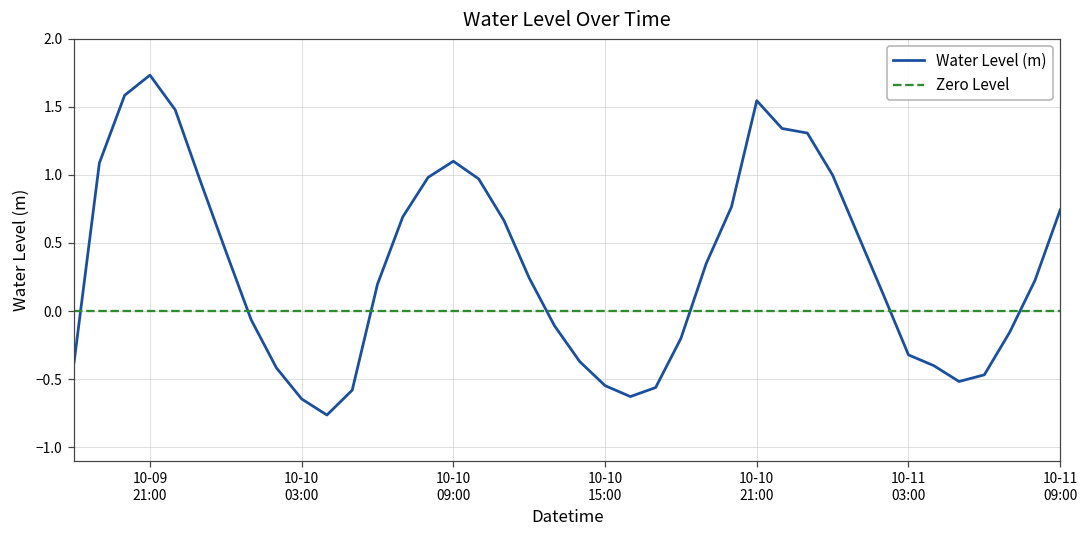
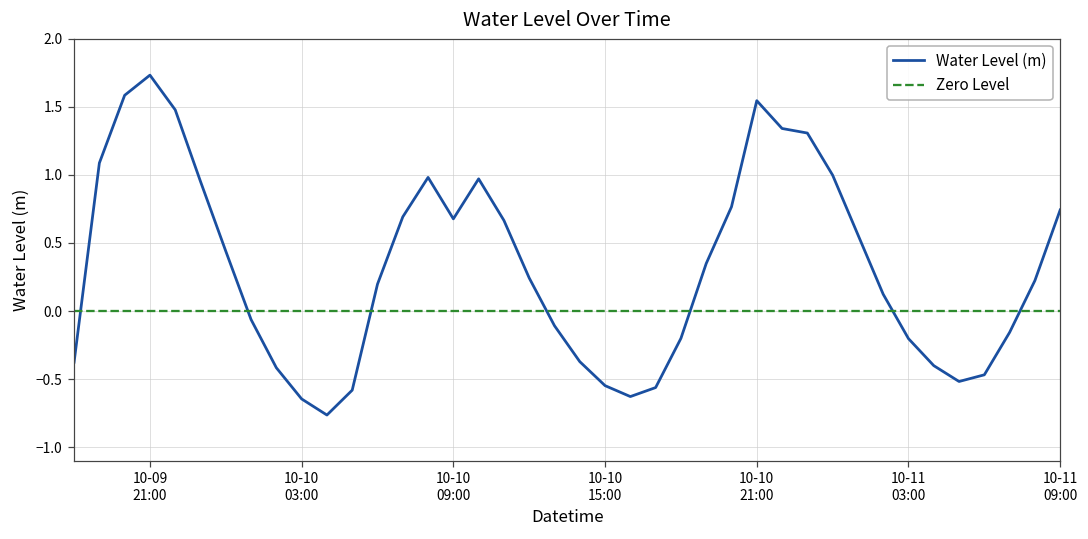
10-10 09:00: 1.10 -> 0.68
10-11 03:00: -0.32 -> -0.20
